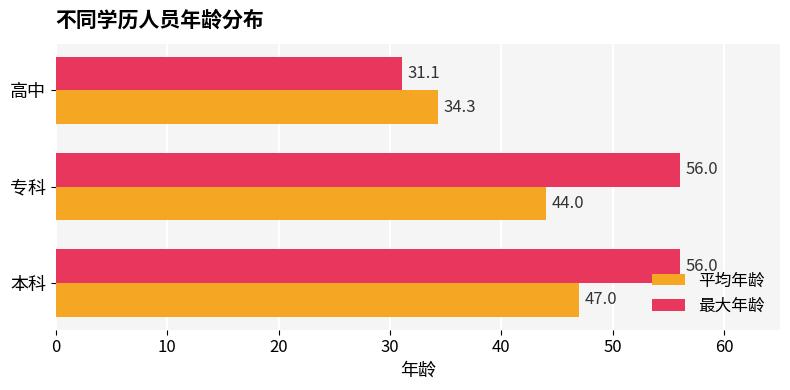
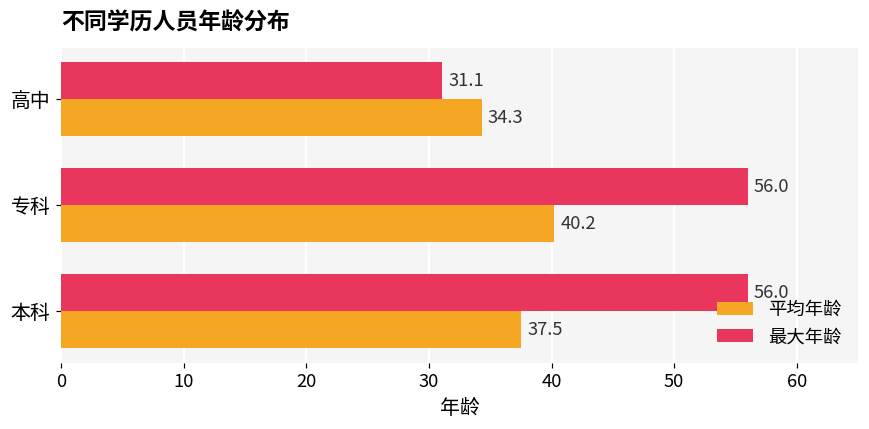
平均年龄, 专科: 44.0 -> 40.2
平均年龄, 本科: 47.0 -> 37.5
